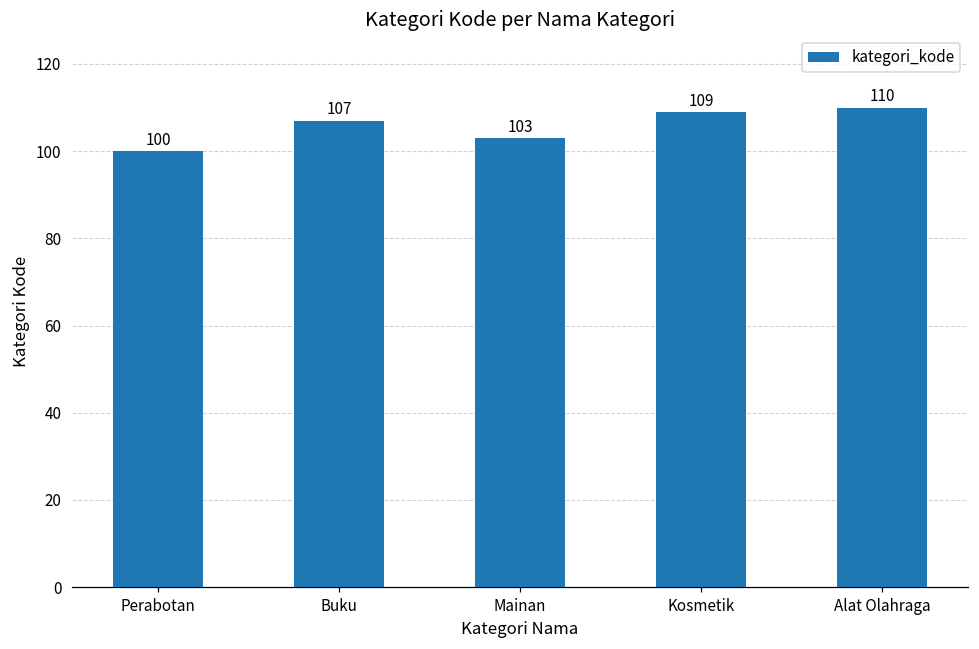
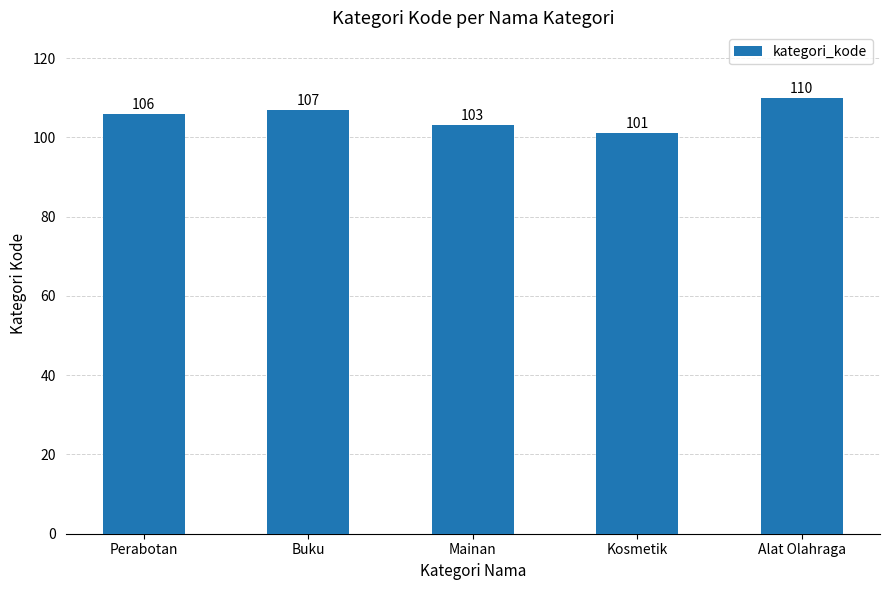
Perabotan: 100 -> 106
Kosmetik: 109 -> 101
